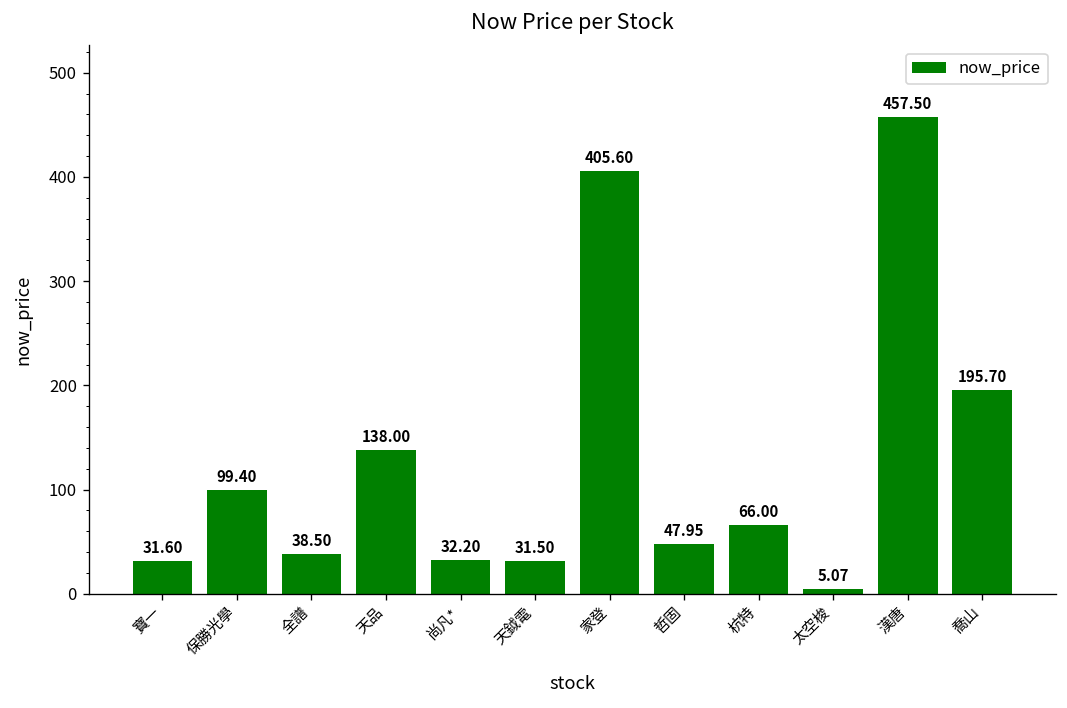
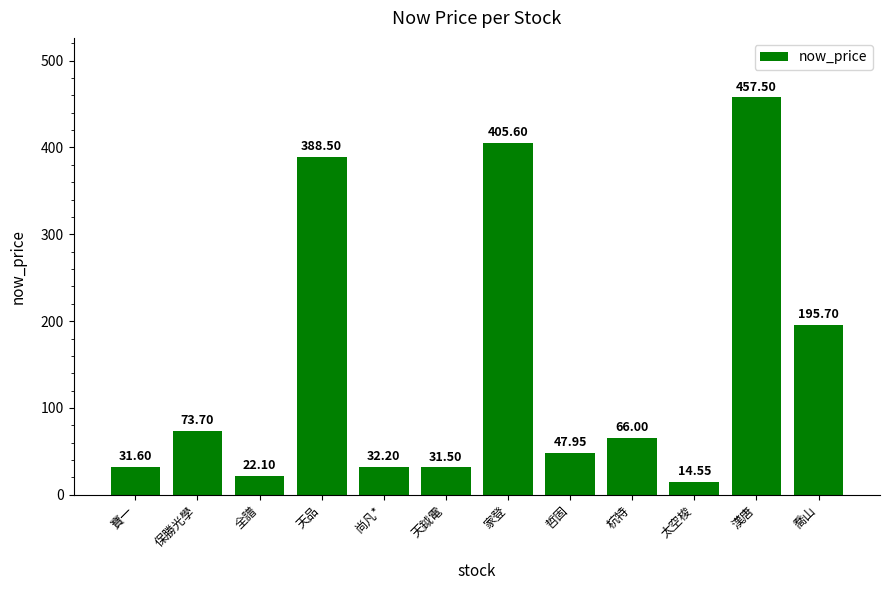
保勝光學: 99.40 -> 73.70
全譜: 38.50 -> 22.10
天品: 138.00 -> 388.50
太空梭: 5.07 -> 14.55
